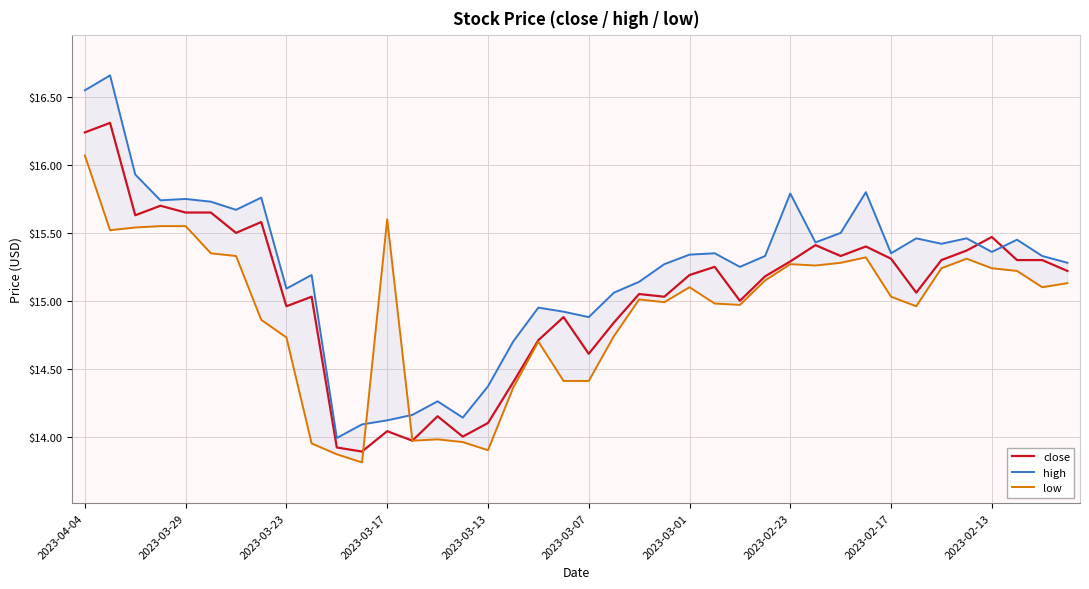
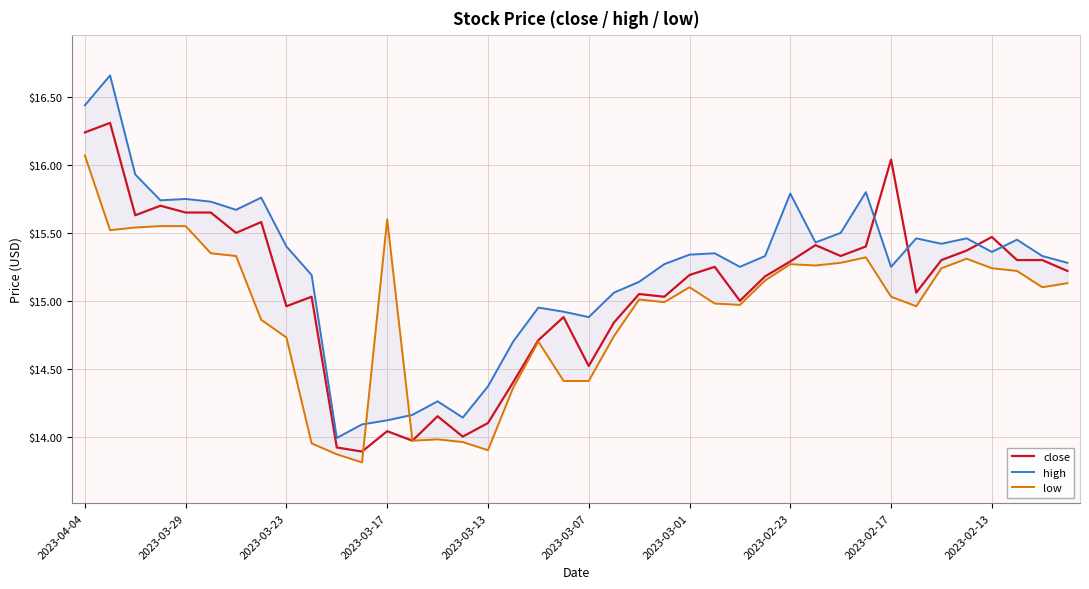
high, 2023-04-04: $16.55 -> $16.44
high, 2023-03-23: $15.09 -> $15.40
close, 2023-03-07: $14.61 -> $14.52
close, 2023-02-17: $15.31 -> $16.04
high, 2023-02-17: $15.35 -> $15.25
